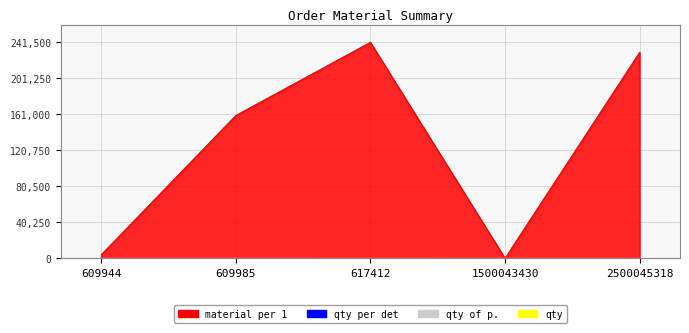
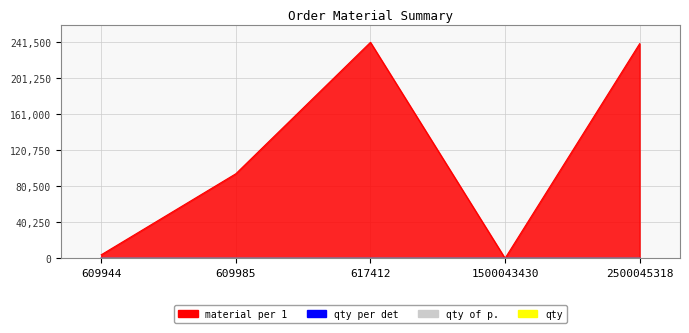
material per 1, 609985: 160,000 -> 90,000
material per 1, 2500045318: 230,000 -> 240,000
